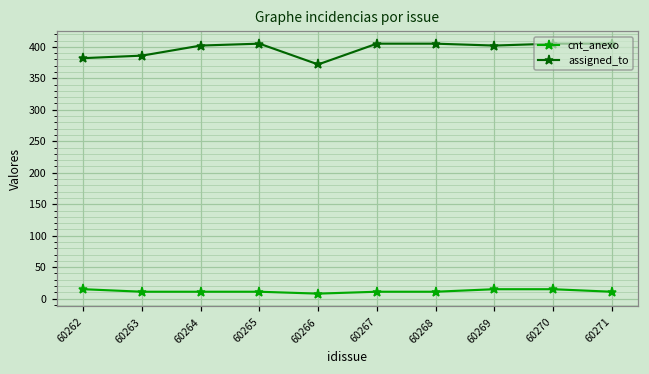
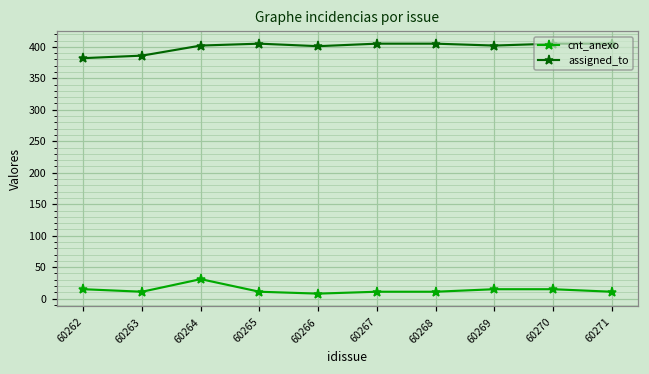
cnt_anexo, 60264: 10 -> 30
assigned_to, 60266: 370 -> 400
